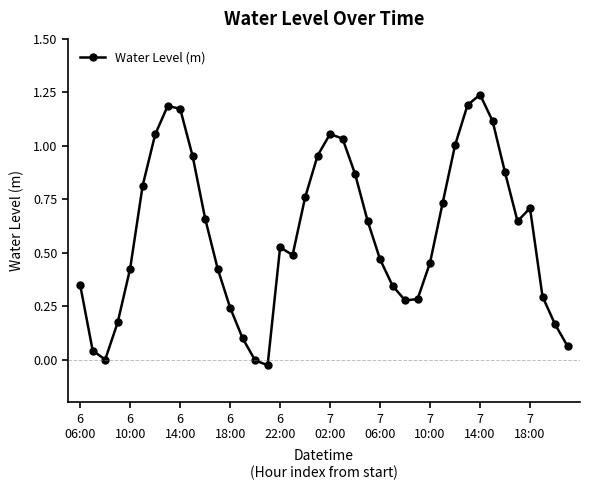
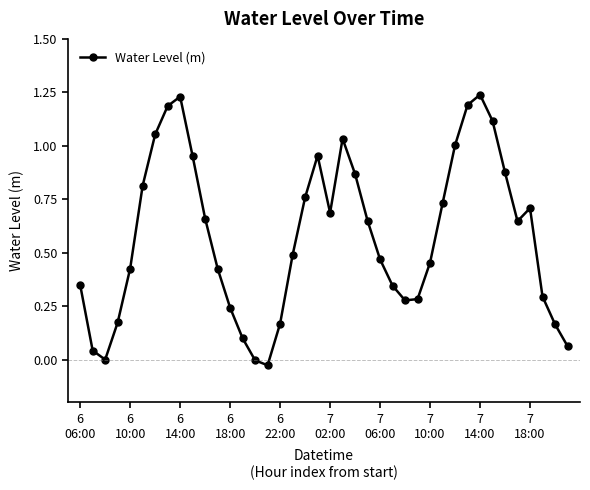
6 14:00: 1.17 -> 1.23
6 22:00: 0.53 -> 0.17
7 02:00: 1.06 -> 0.69
